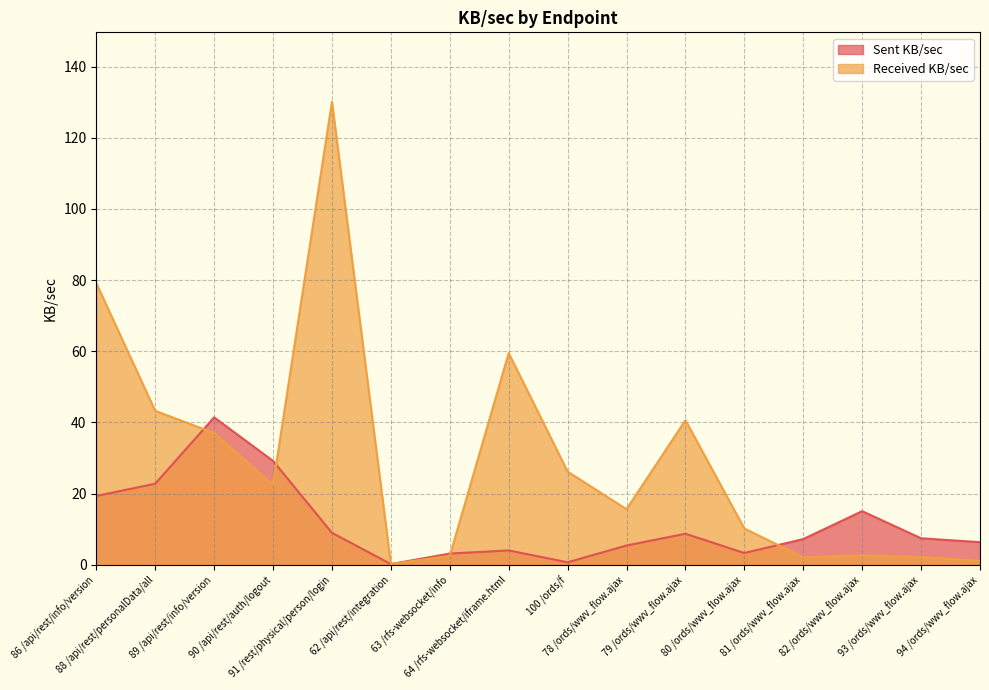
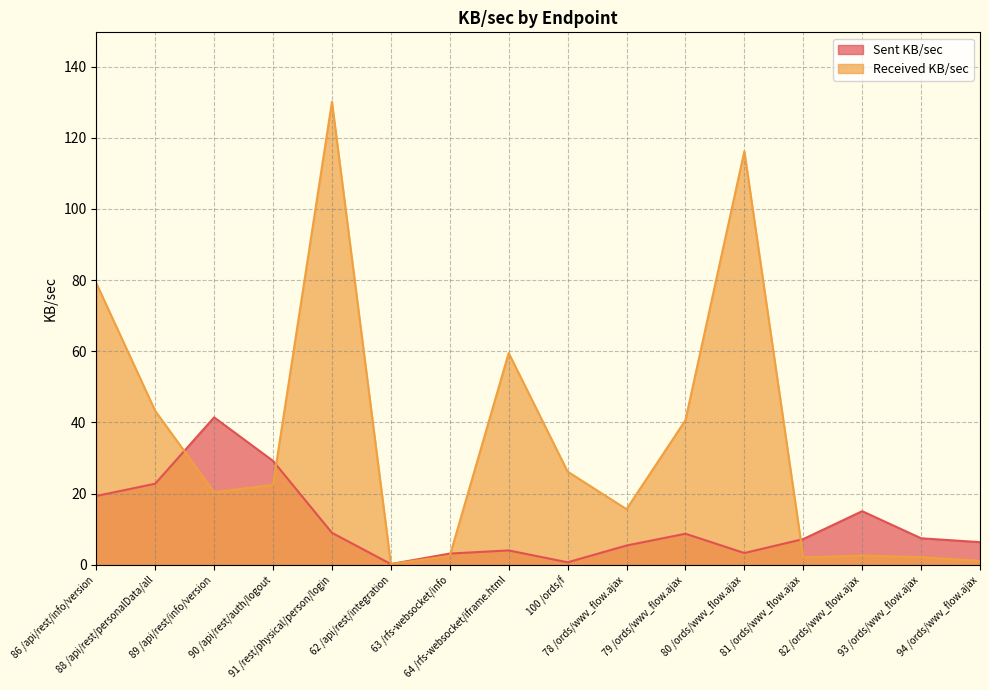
Received KB/sec, 89 /api/rest/info/version: 37 -> 20
Received KB/sec, 80 /ords/wwv_flow.ajax: 10 -> 116
